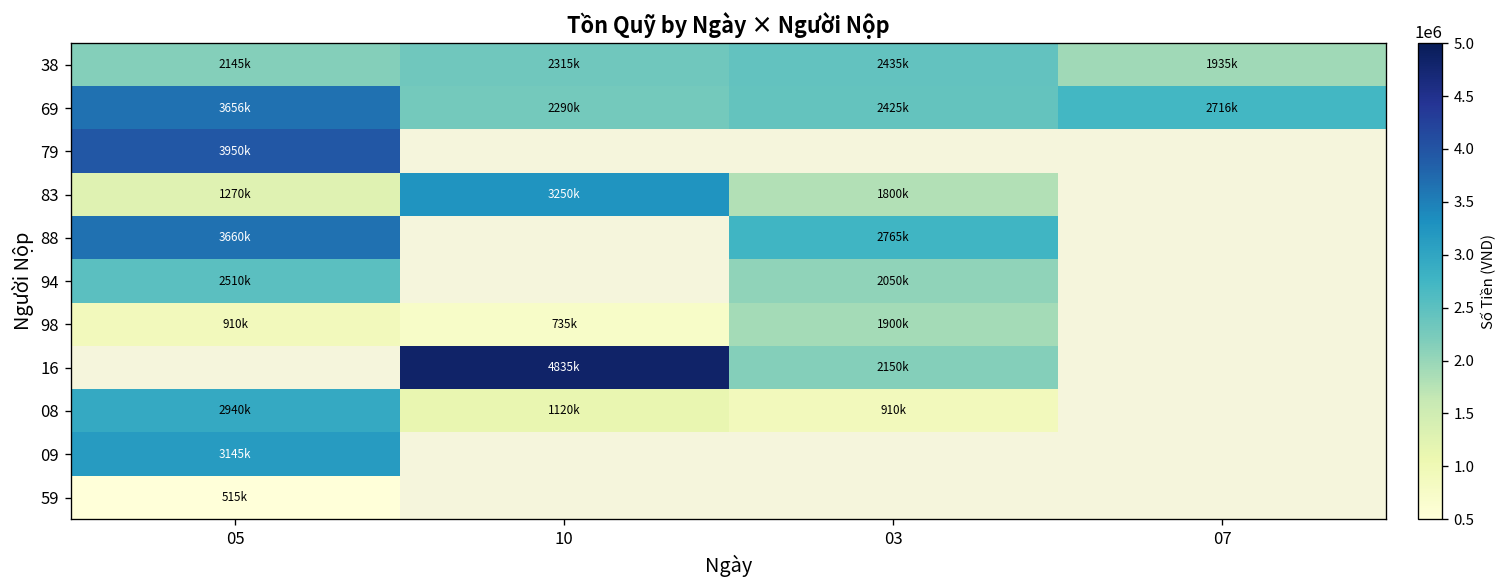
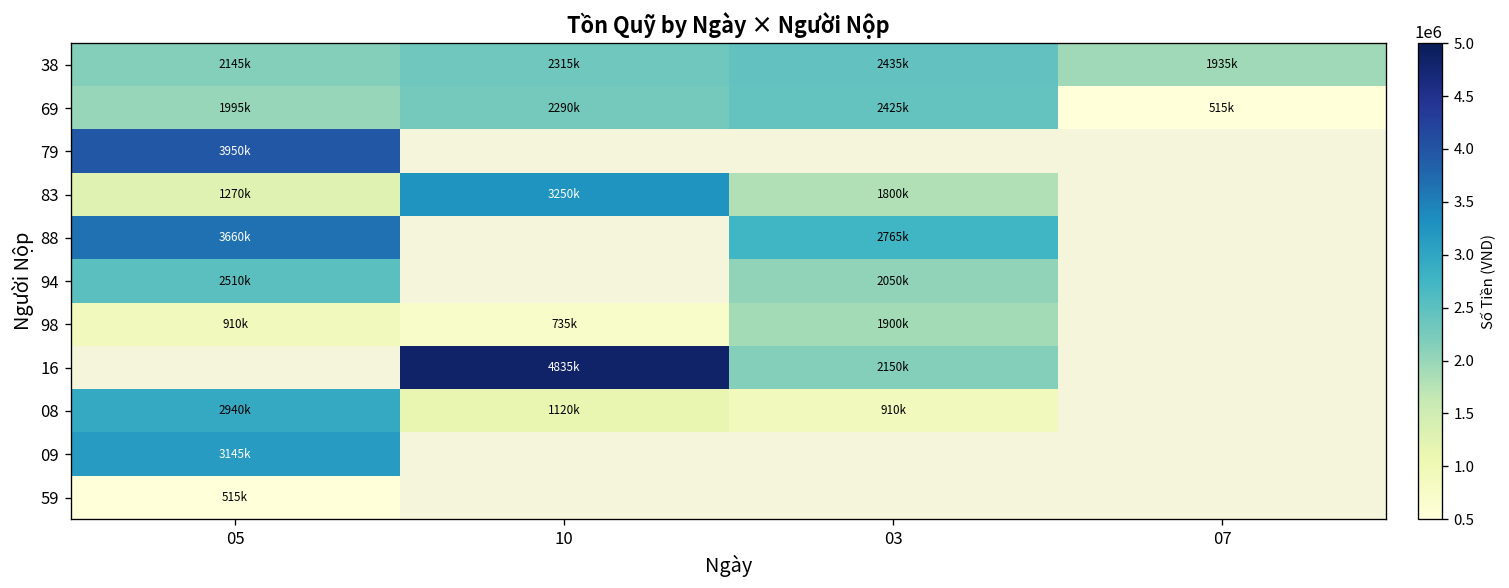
69, 05: 3656k -> 1995k
69, 07: 2716k -> 515k
